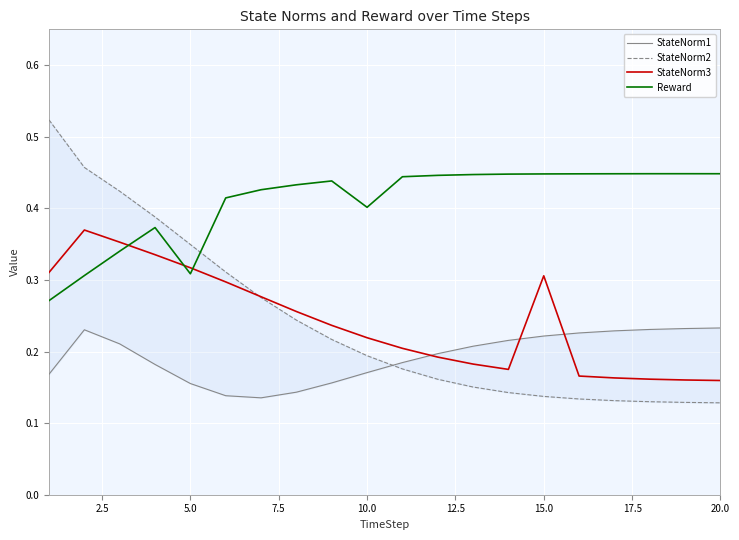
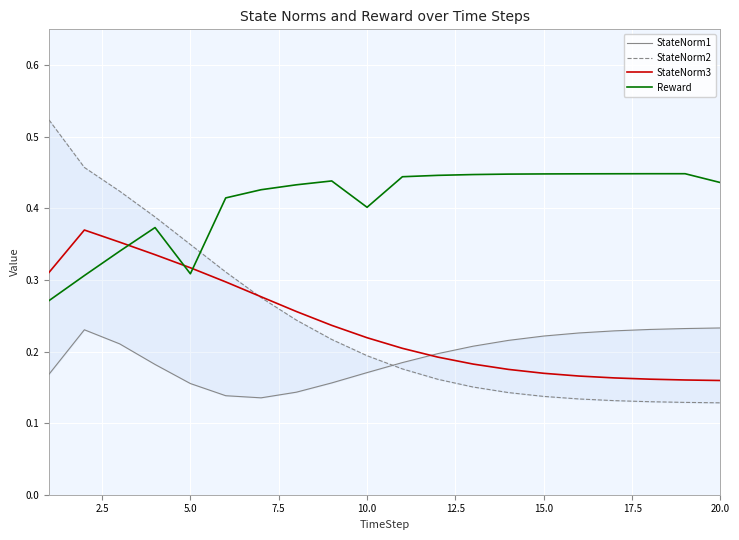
StateNorm3, 15.0: 0.31 -> 0.17
Reward, 20.0: 0.45 -> 0.44
